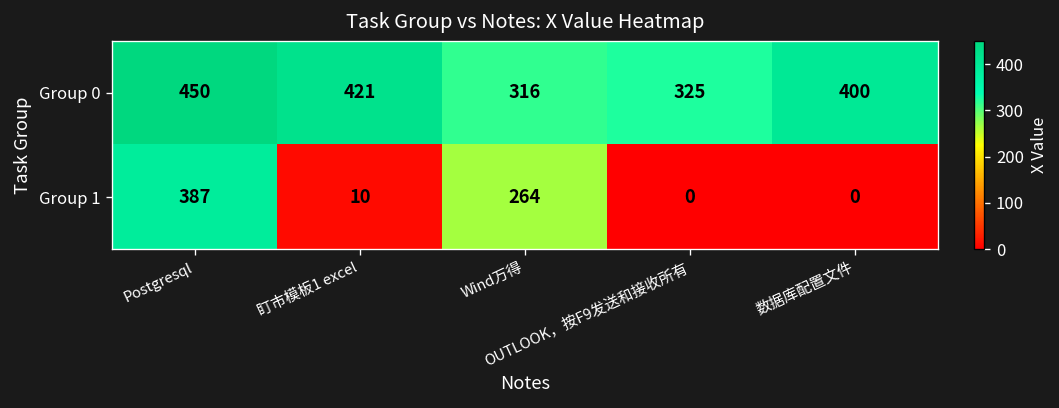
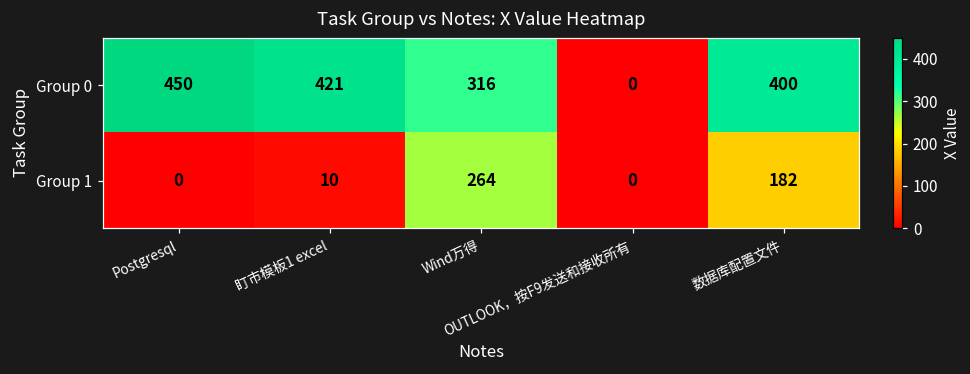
Group 0, OUTLOOK，按F9发送和接收所有: 325 -> 0
Group 1, Postgresql: 387 -> 0
Group 1, 数据库配置文件: 0 -> 182
